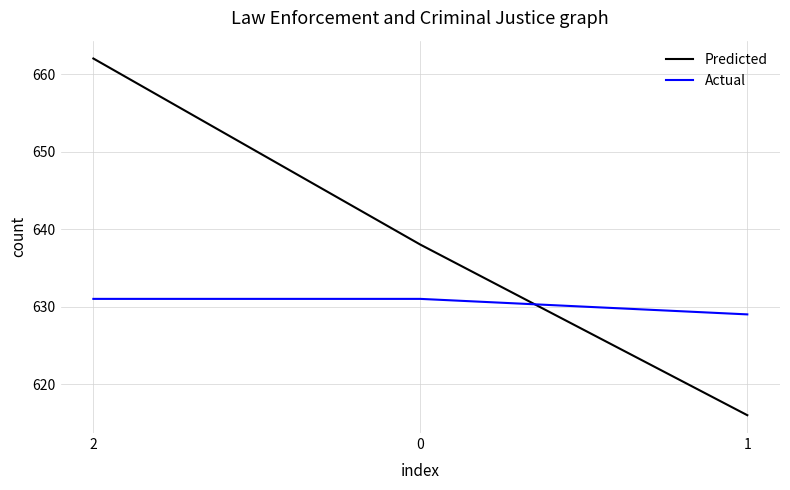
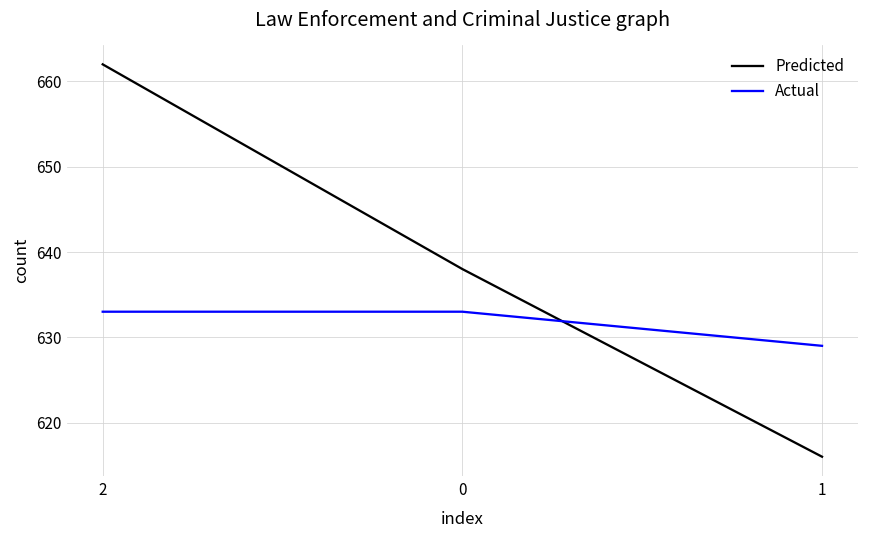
Actual, 2: 631 -> 633
Actual, 0: 631 -> 633
